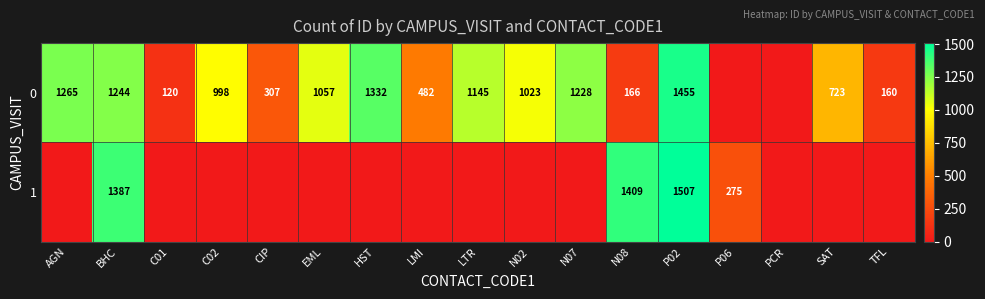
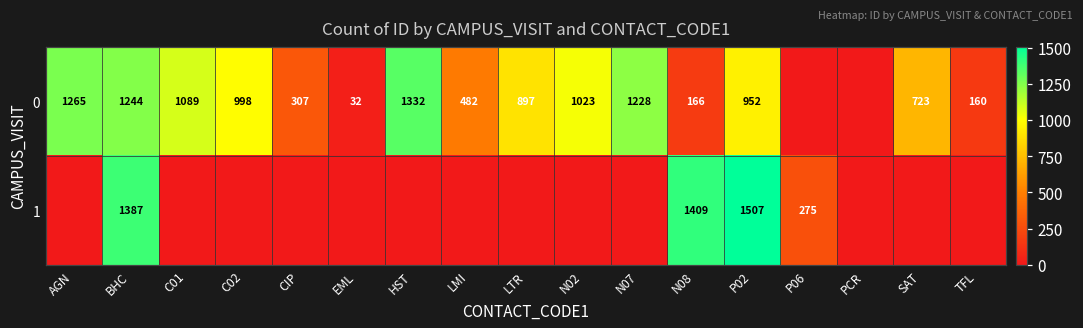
0, C01: 120 -> 1089
0, EML: 1057 -> 32
0, LTR: 1145 -> 897
0, P02: 1455 -> 952
